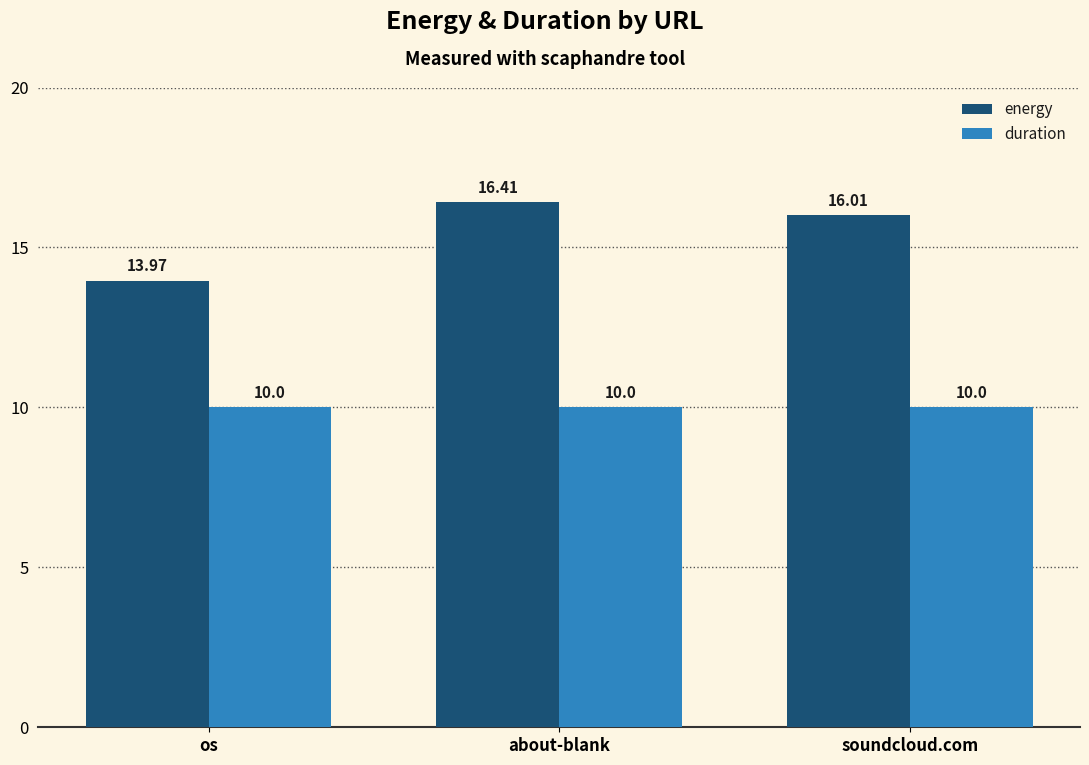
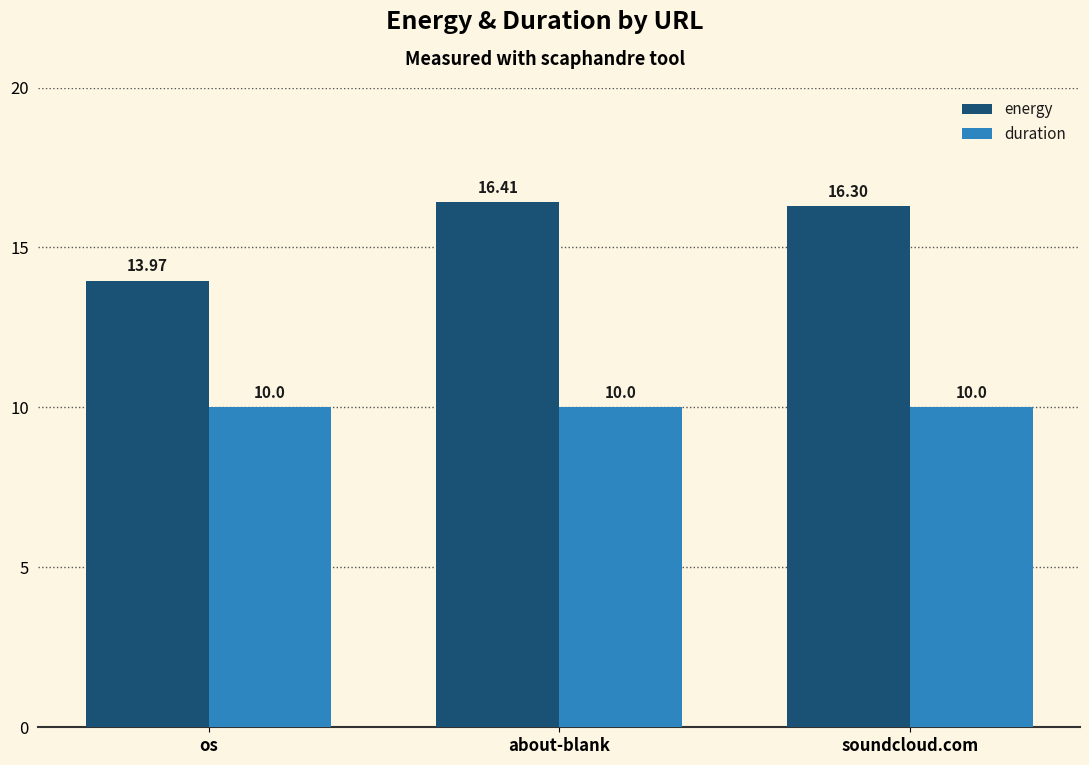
energy, soundcloud.com: 16.01 -> 16.30
